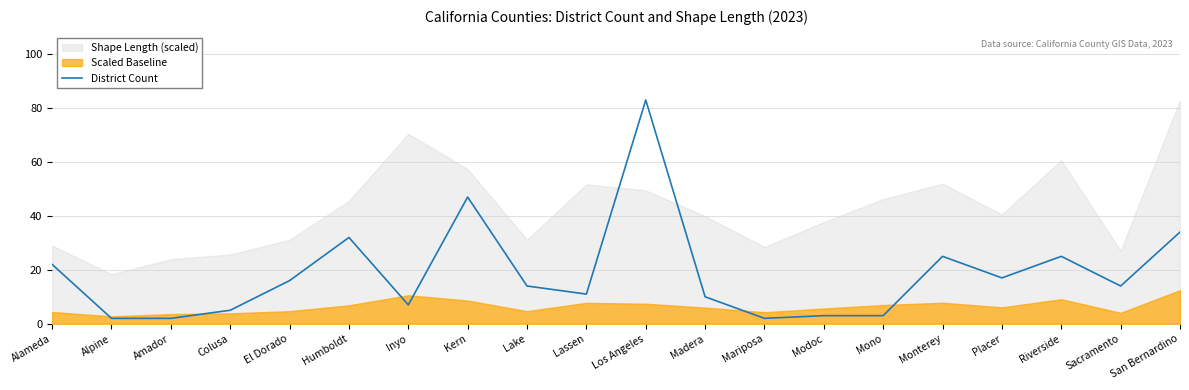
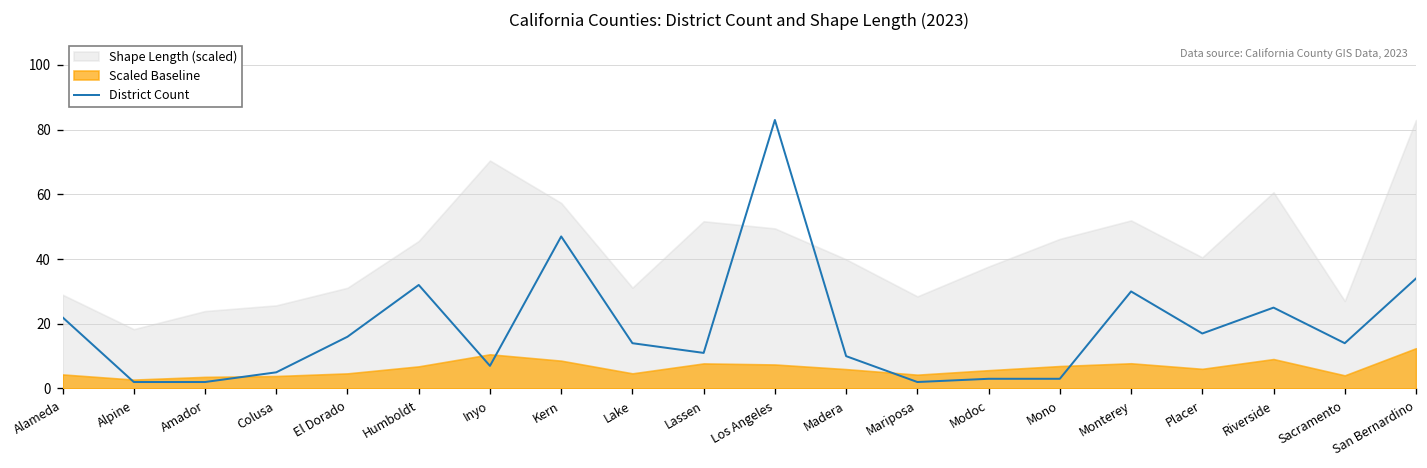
District Count, Monterey: 25 -> 30
